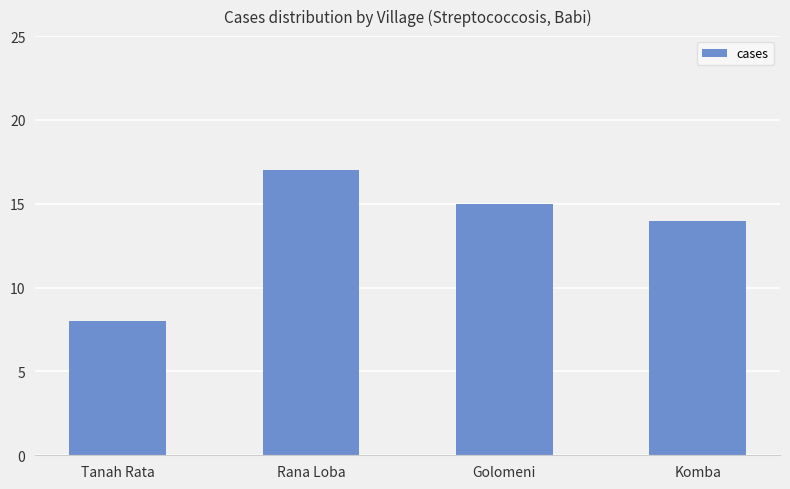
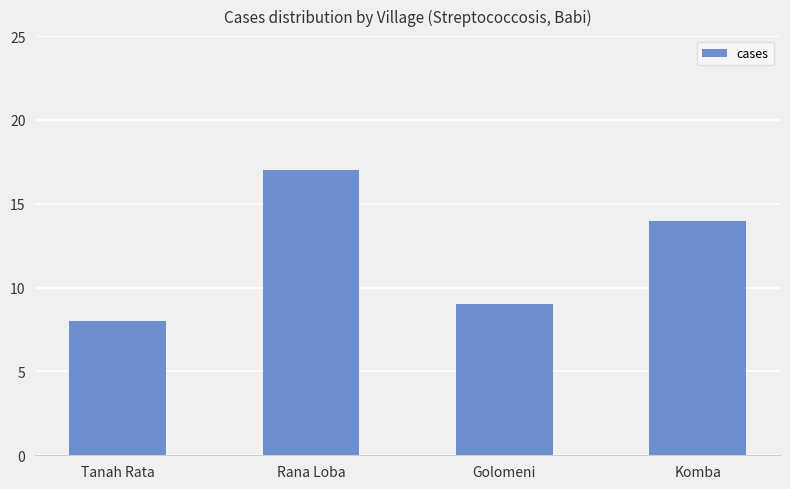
Golomeni: 15 -> 9
